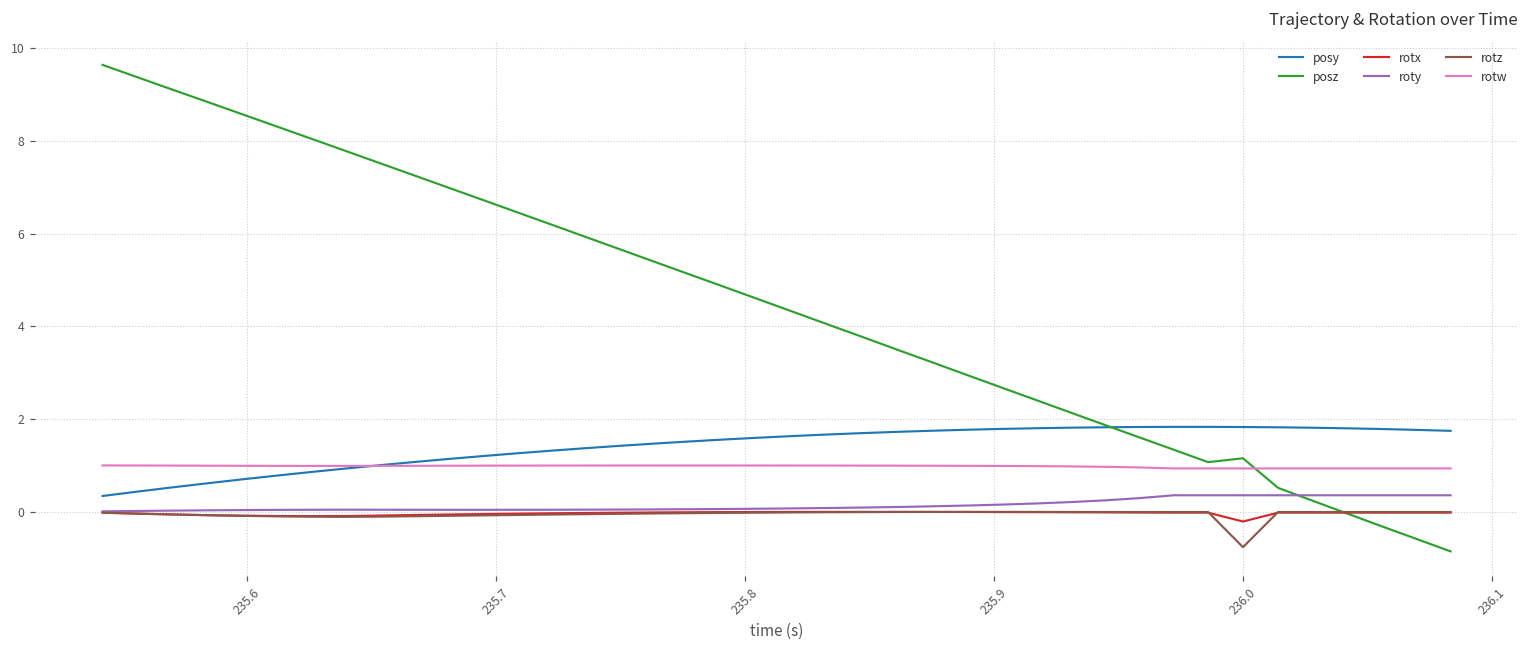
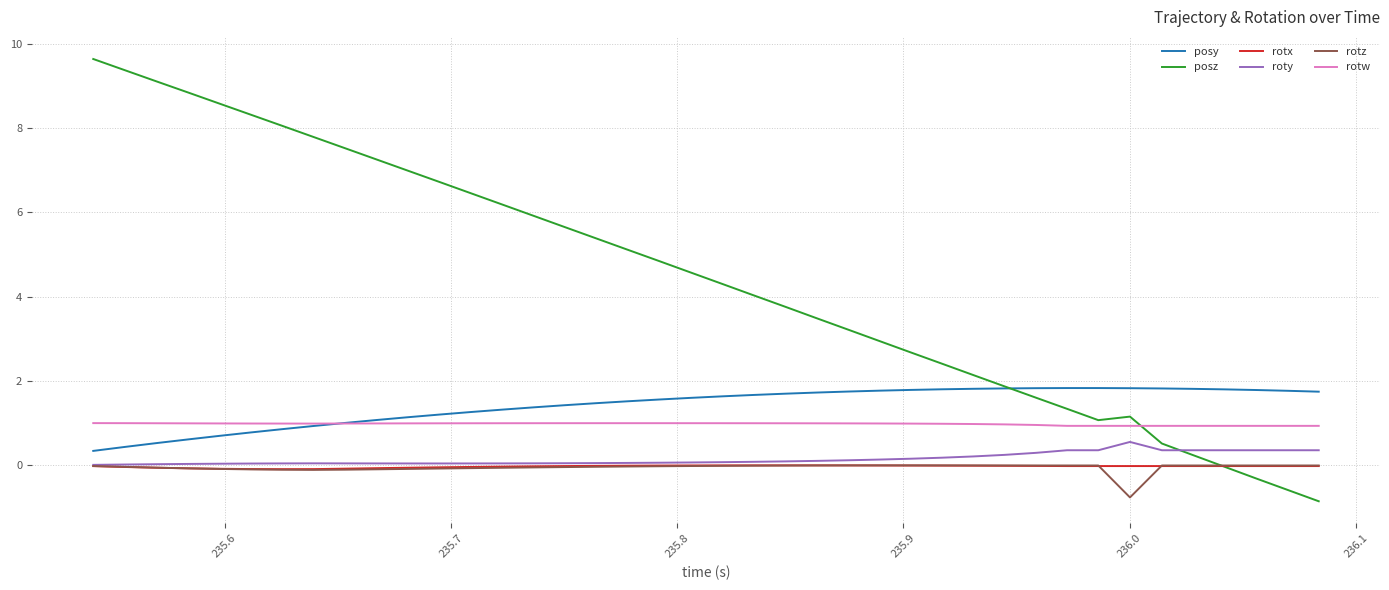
rotx, 236.0: -0.2 -> 0.0
roty, 236.0: 0.4 -> 0.6
